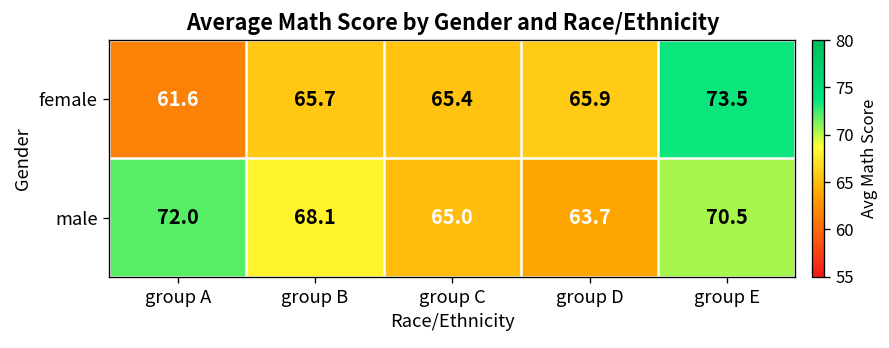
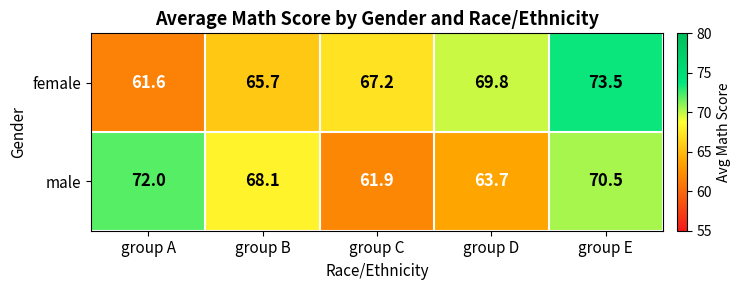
female, group C: 65.4 -> 67.2
female, group D: 65.9 -> 69.8
male, group C: 65.0 -> 61.9
